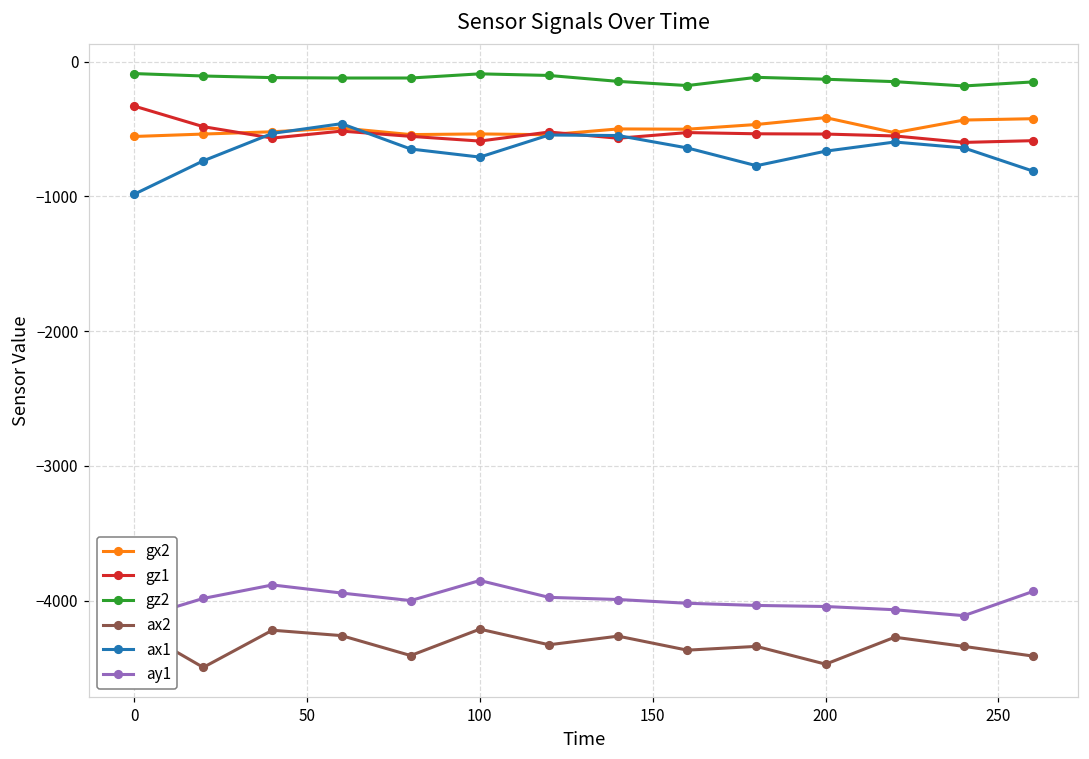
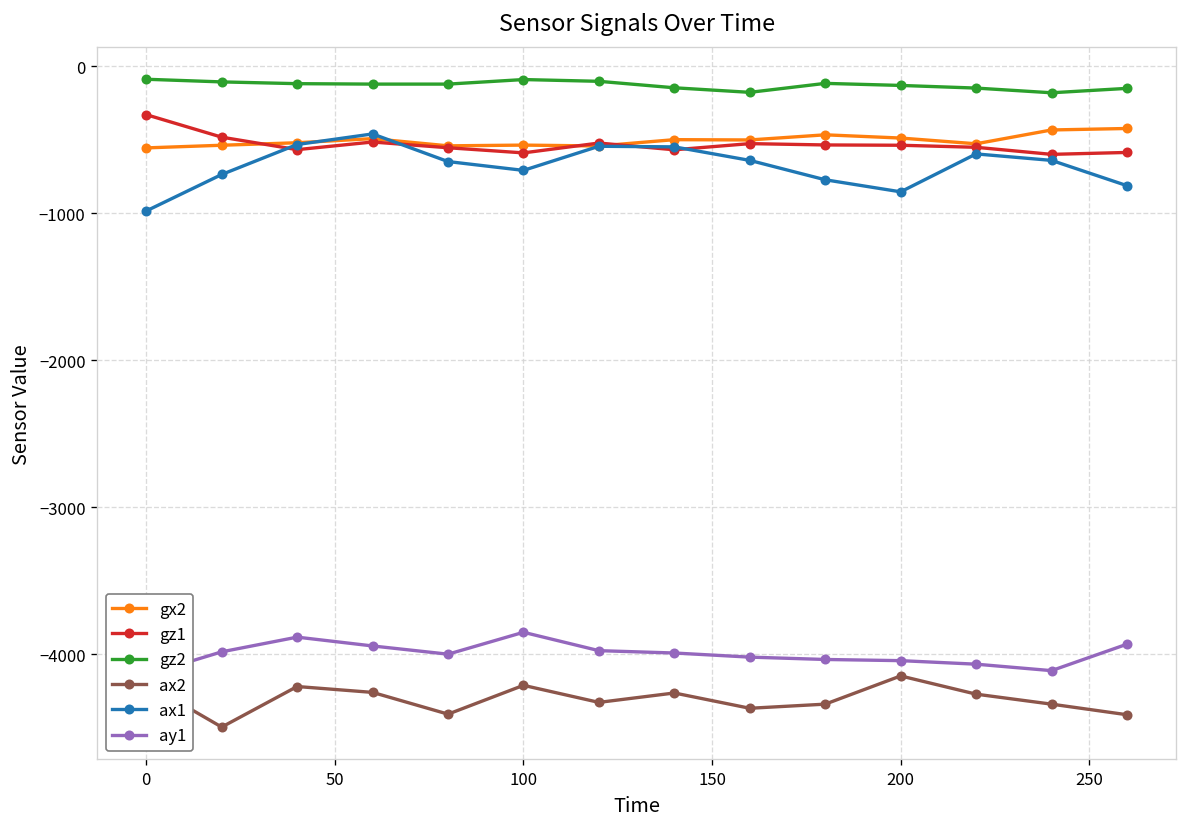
gx2, 200: -420 -> -490
ax2, 200: -4470 -> -4150
ax1, 200: -660 -> -850
